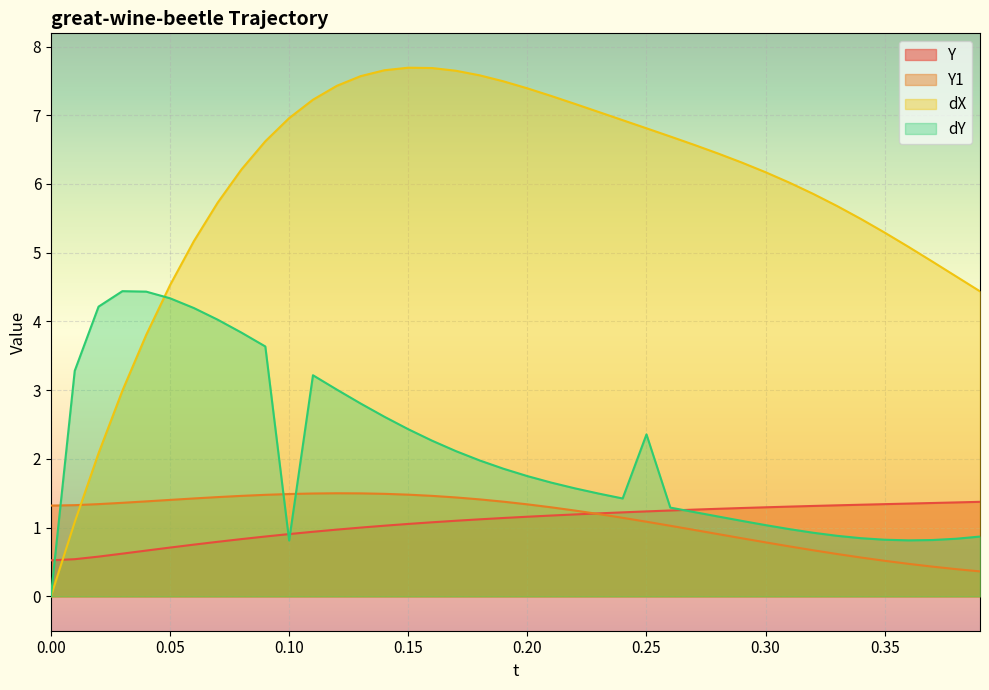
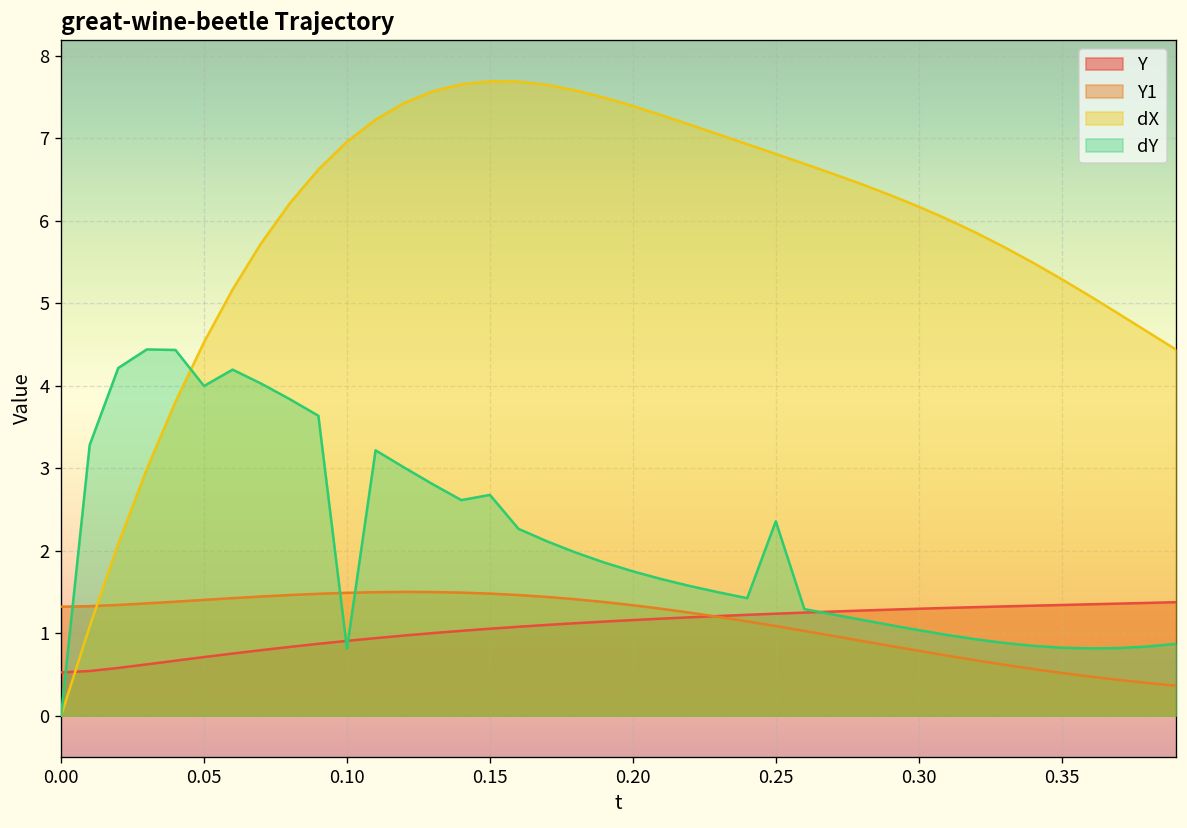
dY, 0.05: 4.3 -> 4.0
dY, 0.15: 2.4 -> 2.7
